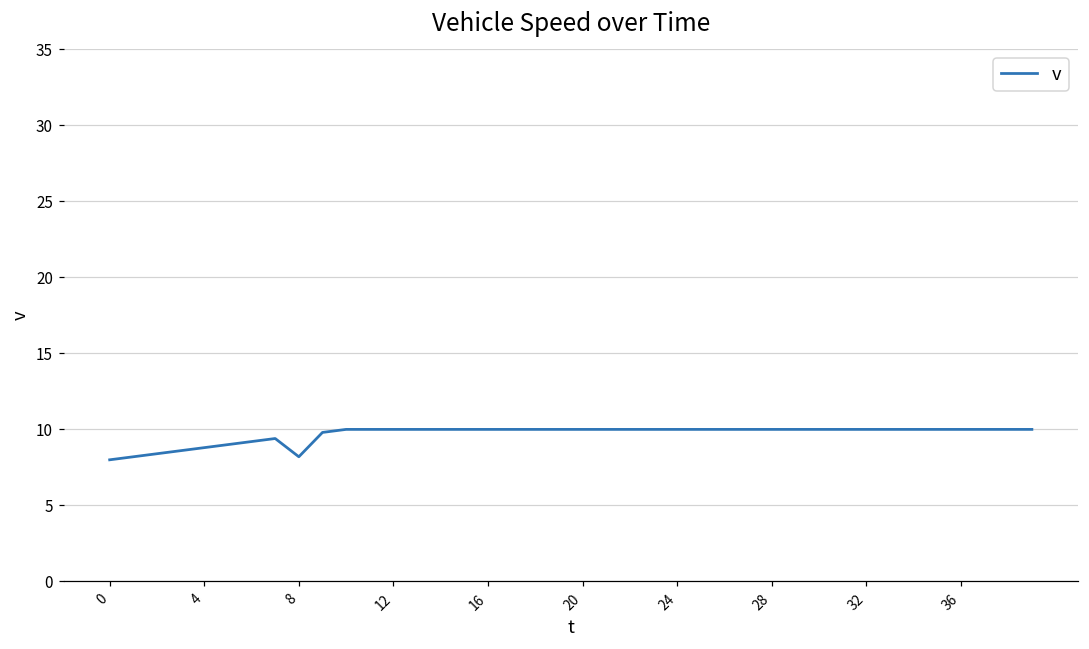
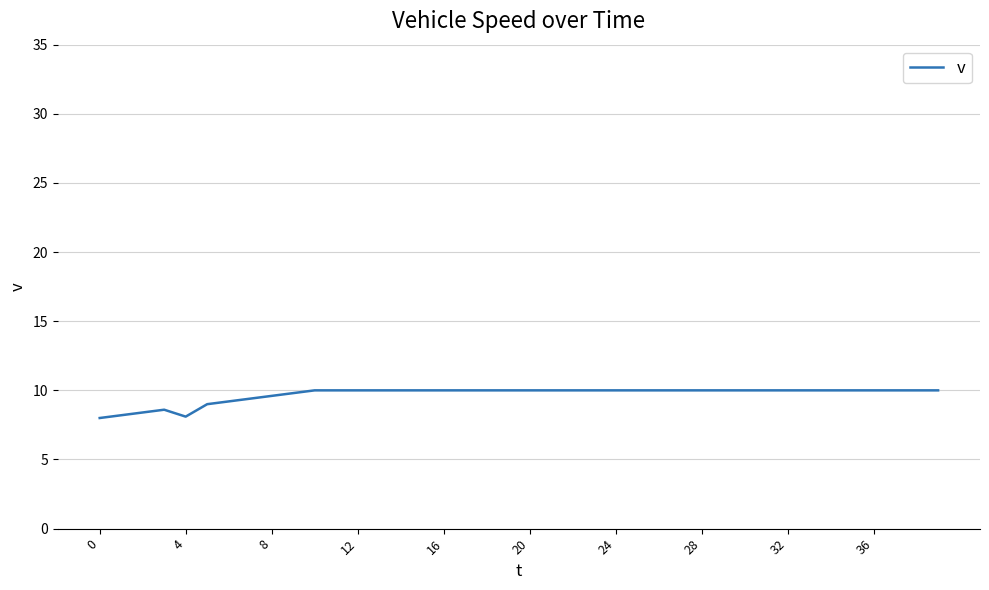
4: 8.8 -> 8.1
8: 8.2 -> 9.6
